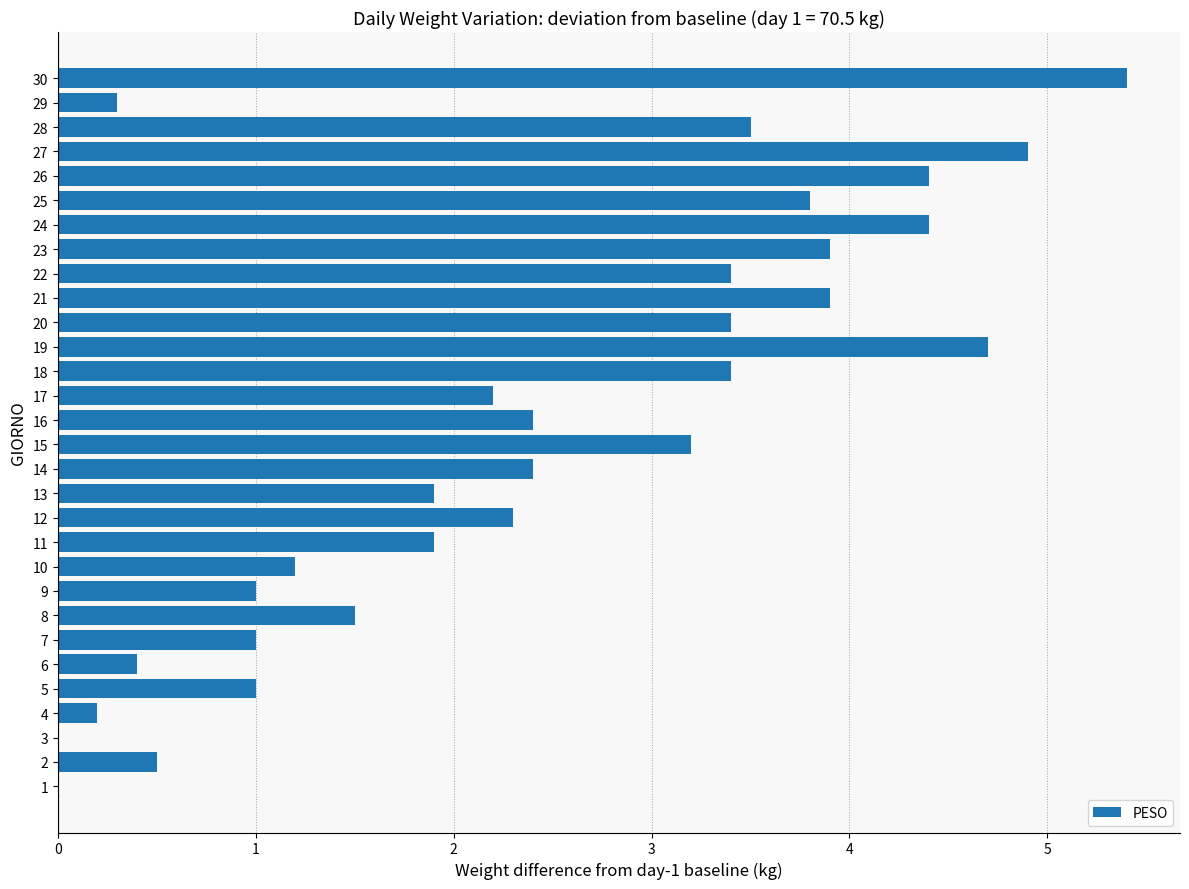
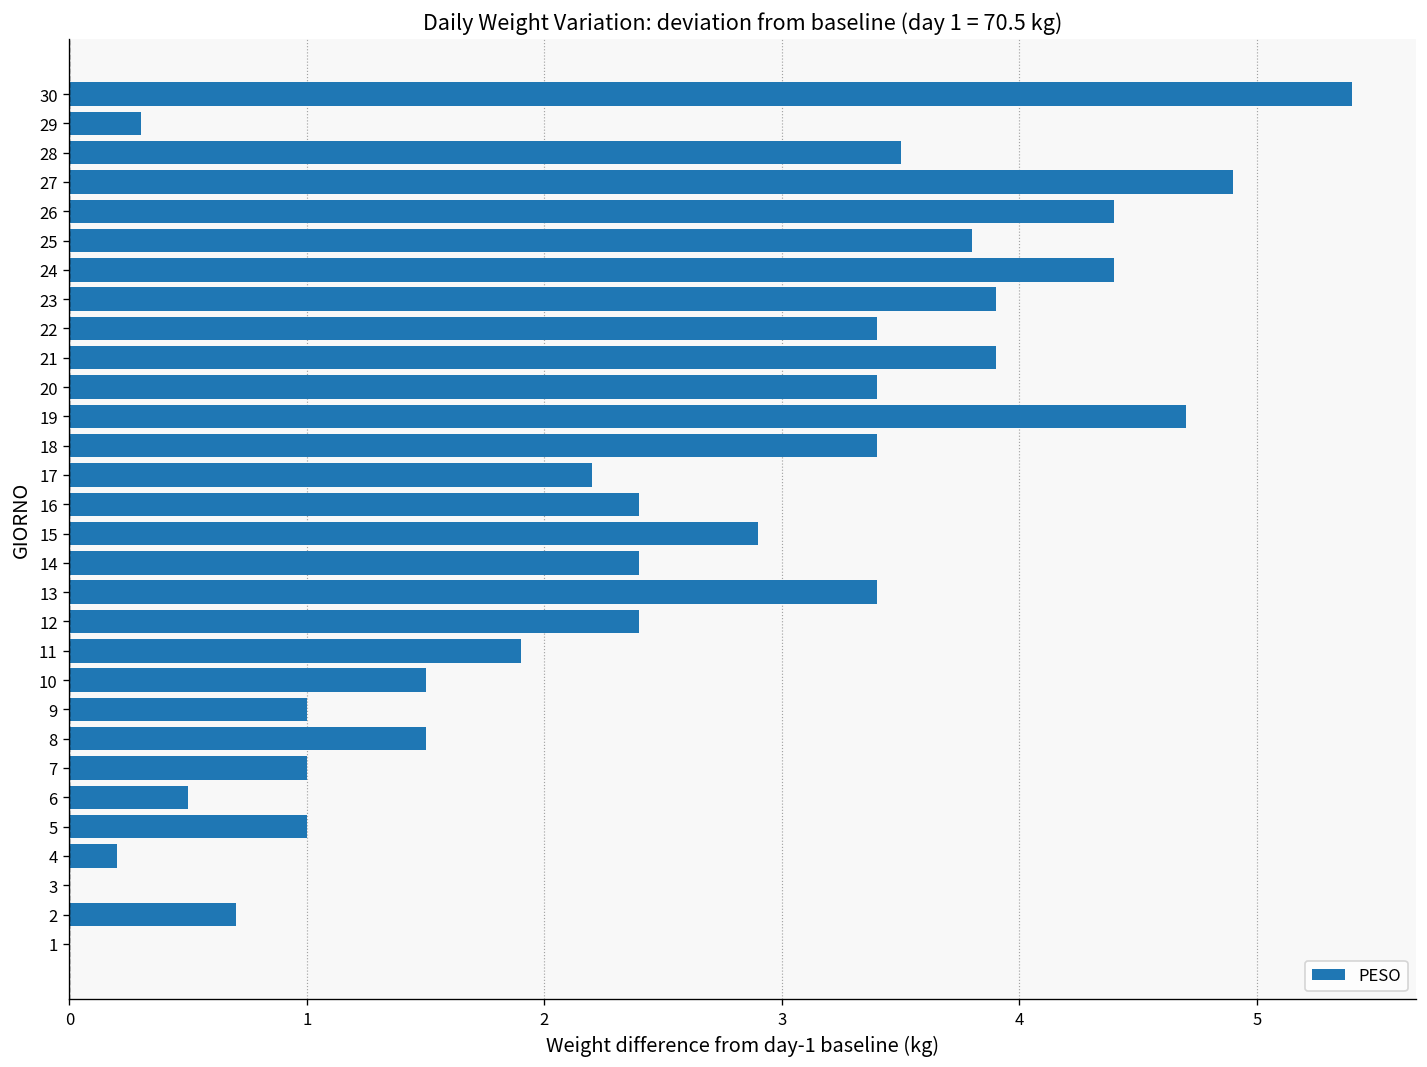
15: 3.20 -> 2.90
13: 1.90 -> 3.40
12: 2.30 -> 2.40
10: 1.20 -> 1.50
6: 0.40 -> 0.50
2: 0.50 -> 0.70
